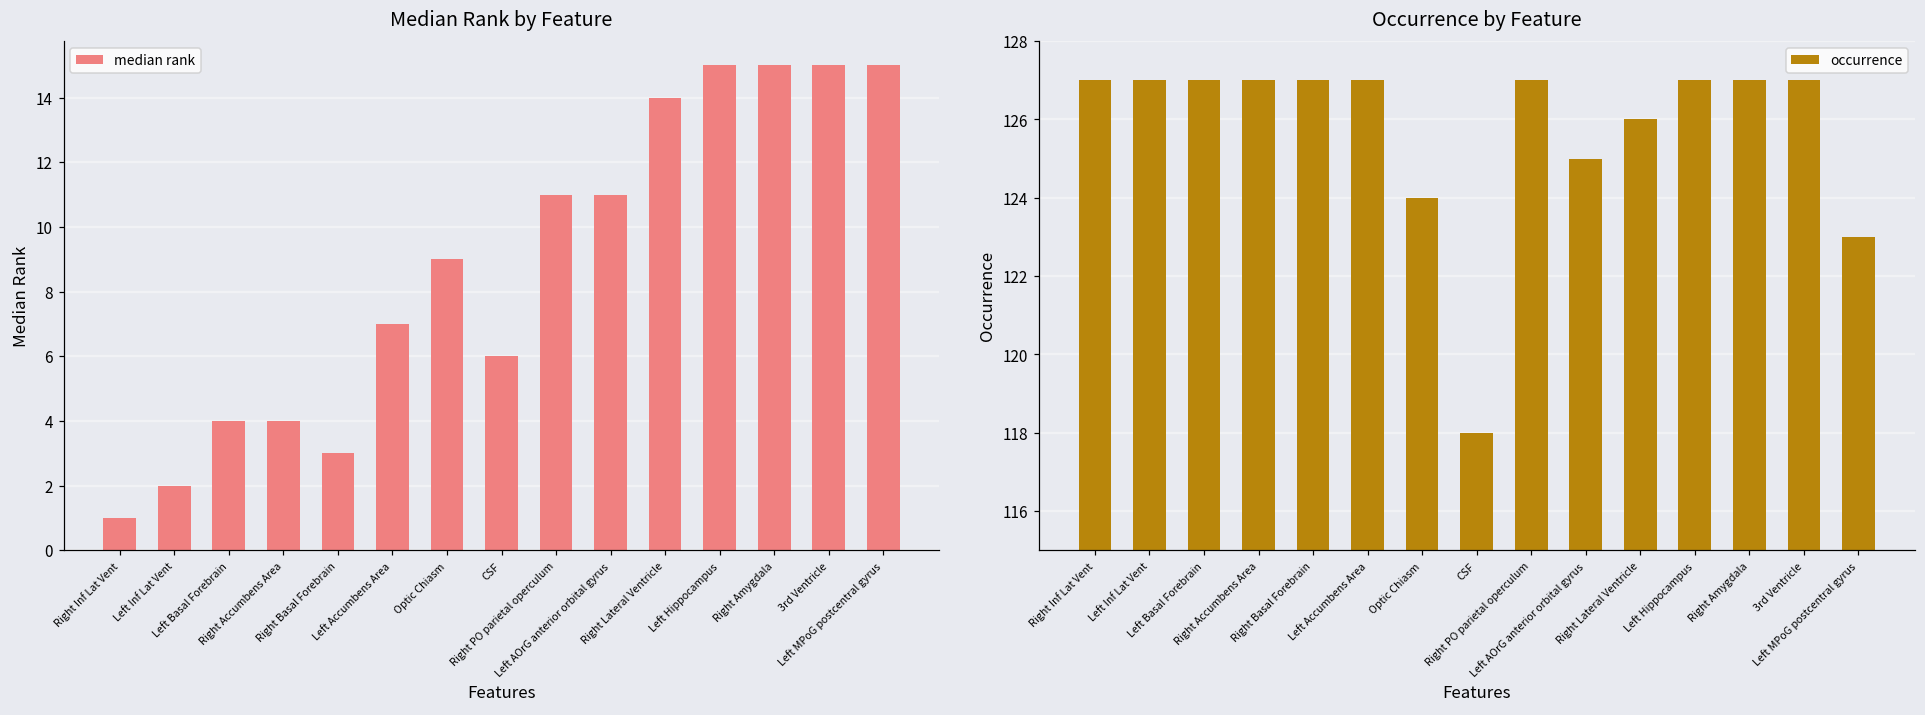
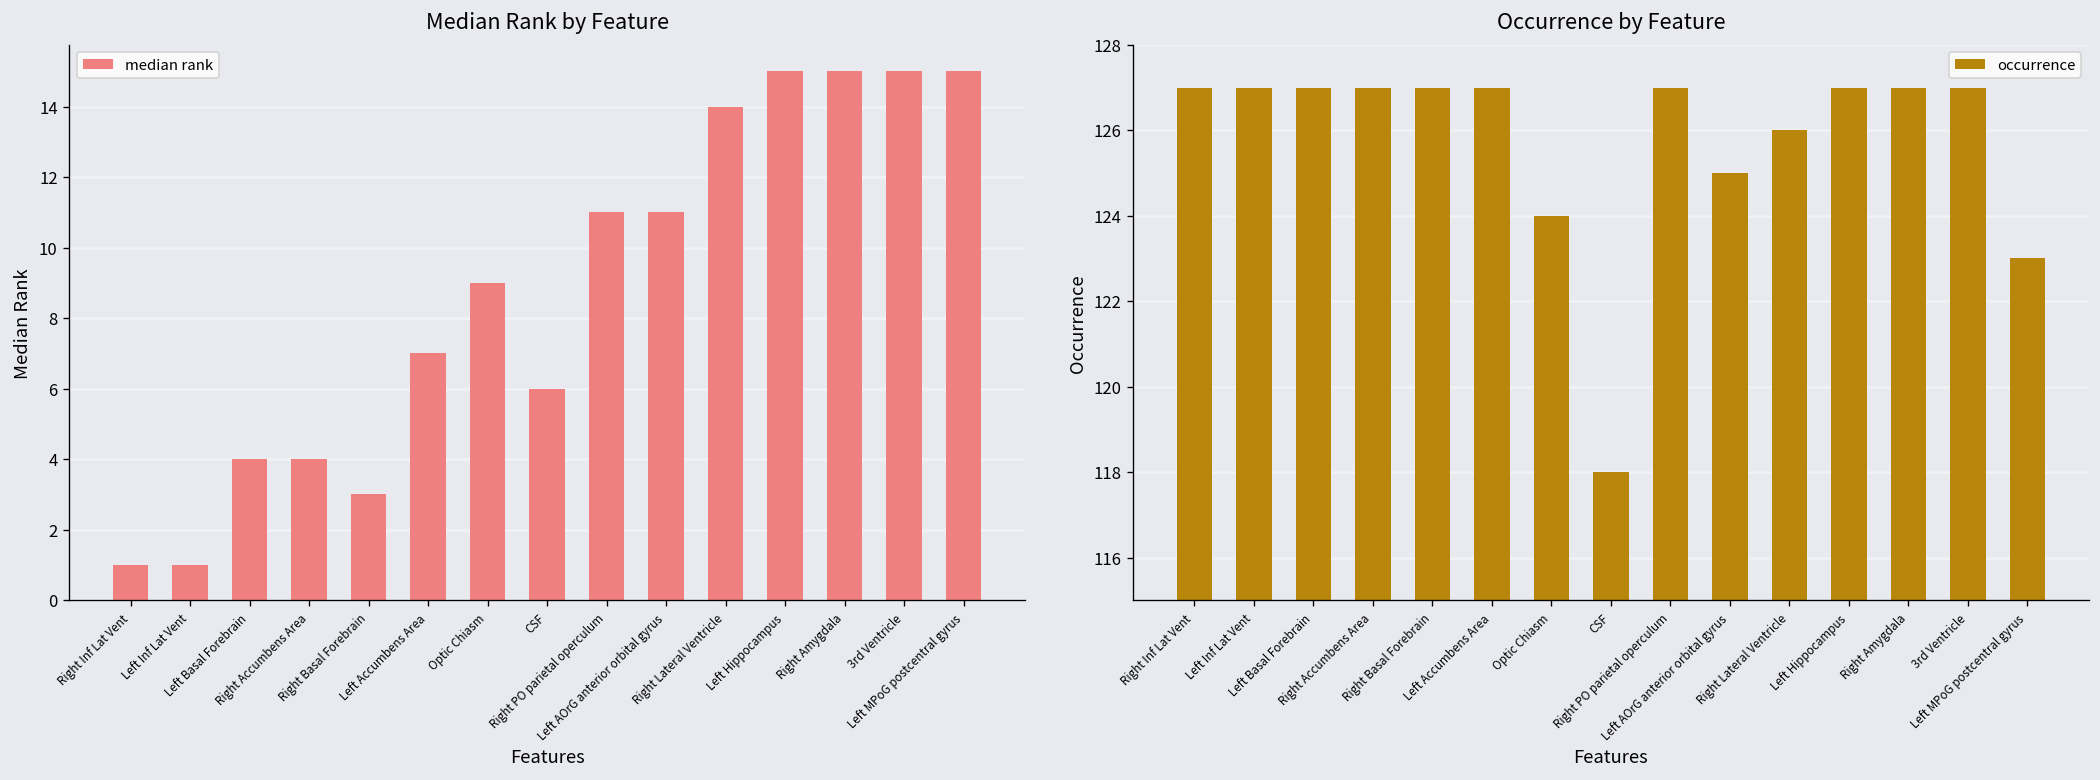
Median Rank by Feature, Left Inf Lat Vent: 2 -> 1
